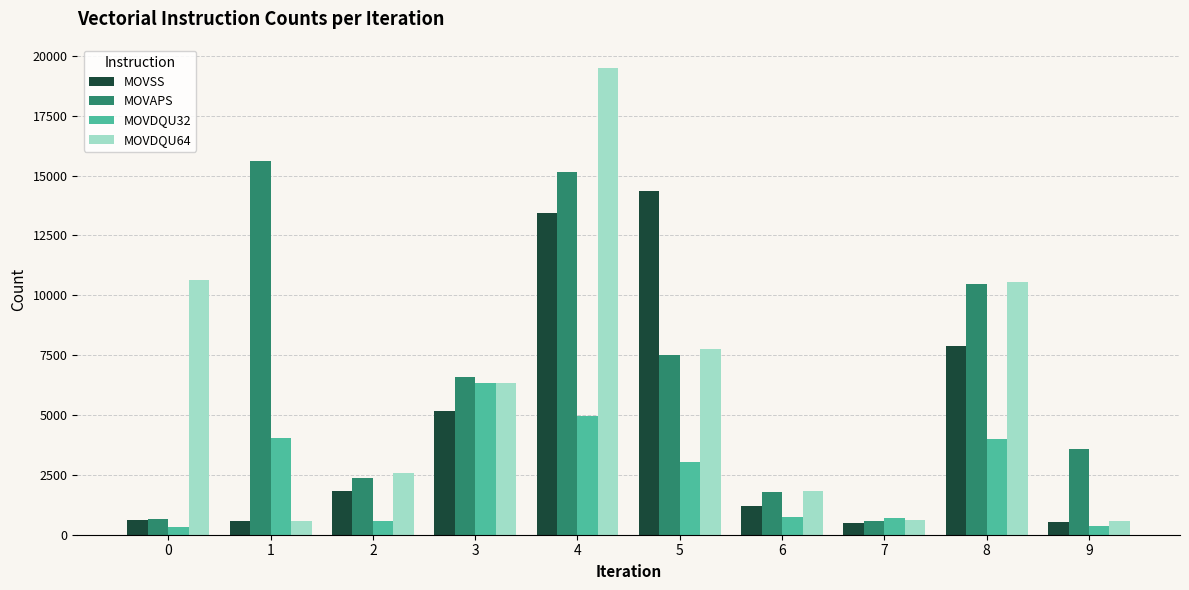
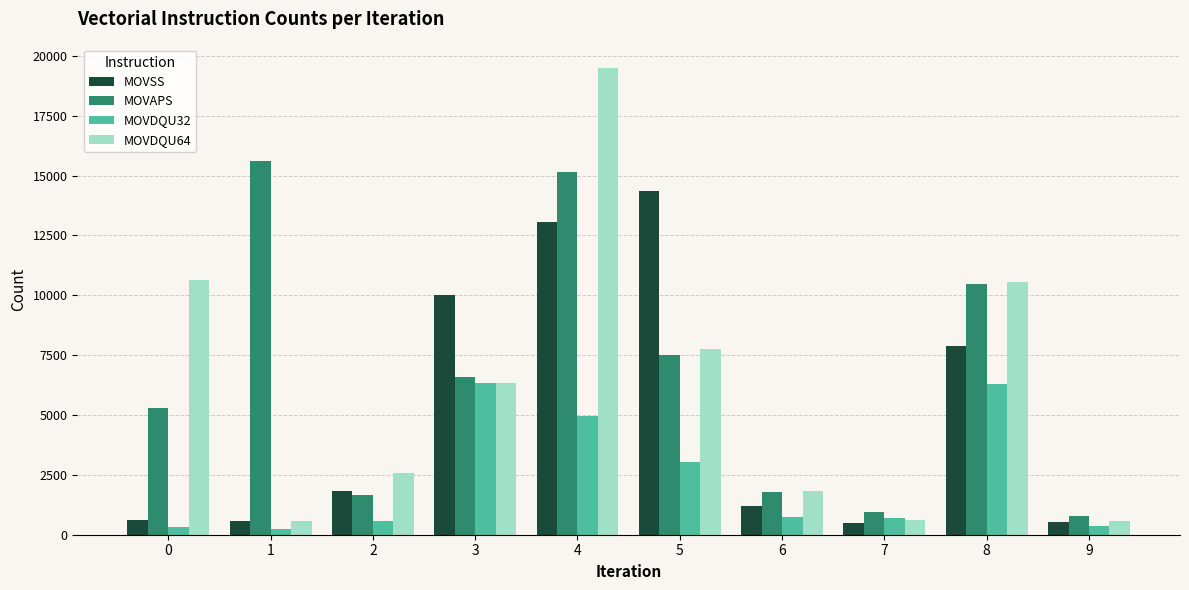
MOVAPS, 0: 700 -> 5300
MOVDQU32, 1: 4000 -> 200
MOVAPS, 2: 2400 -> 1700
MOVSS, 3: 5200 -> 10000
MOVSS, 4: 13500 -> 13100
MOVAPS, 7: 600 -> 1000
MOVDQU32, 8: 4000 -> 6300
MOVAPS, 9: 3600 -> 800
